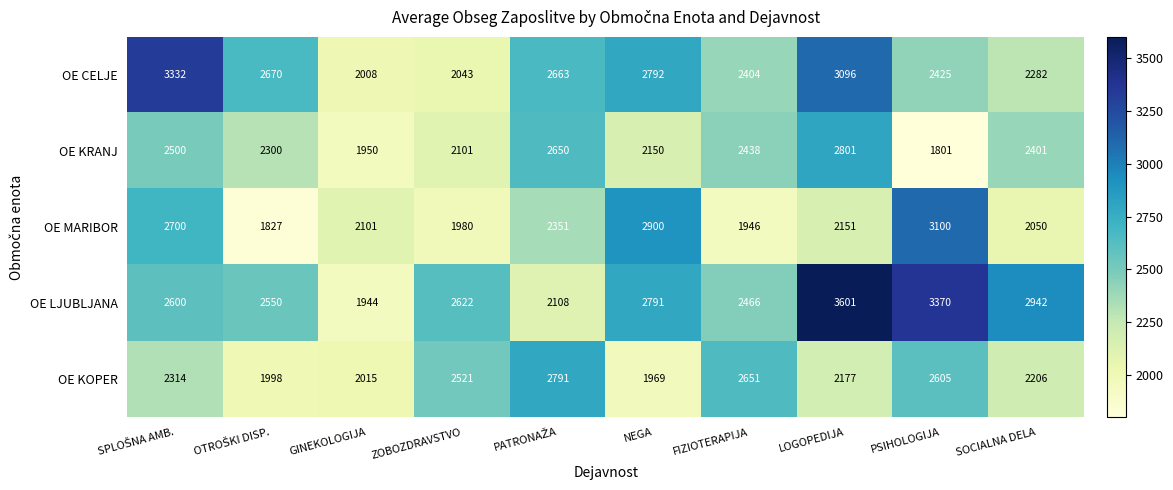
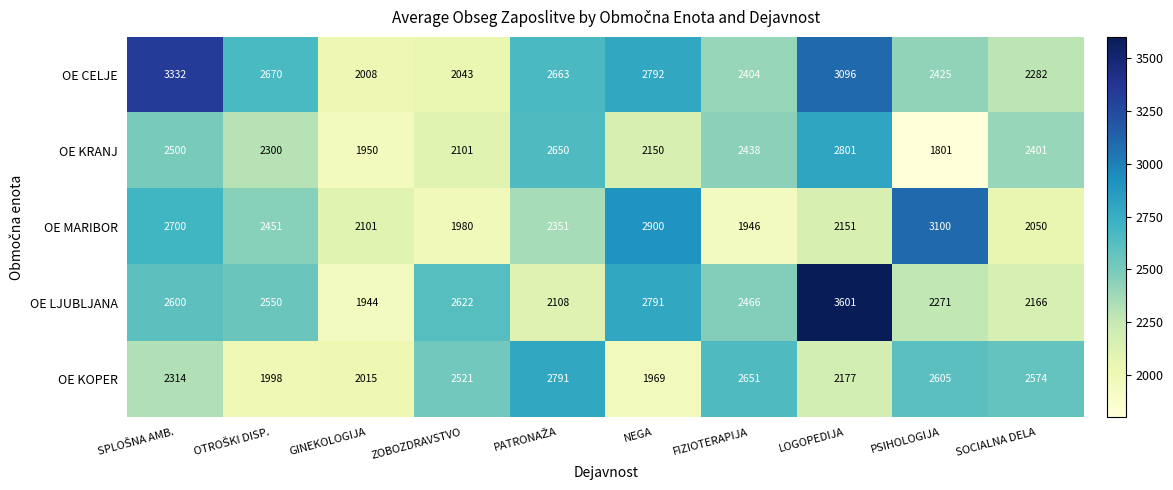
OE MARIBOR, OTROŠKI DISP.: 1827 -> 2451
OE LJUBLJANA, PSIHOLOGIJA: 3370 -> 2271
OE LJUBLJANA, SOCIALNA DELA: 2942 -> 2166
OE KOPER, SOCIALNA DELA: 2206 -> 2574
